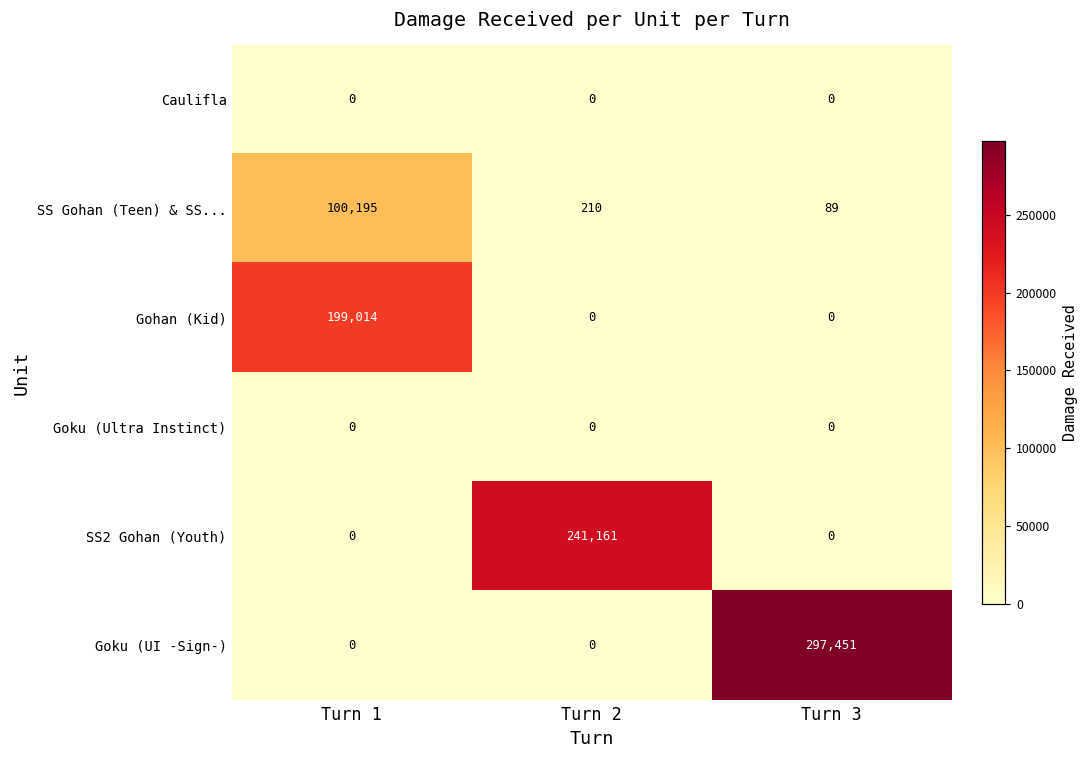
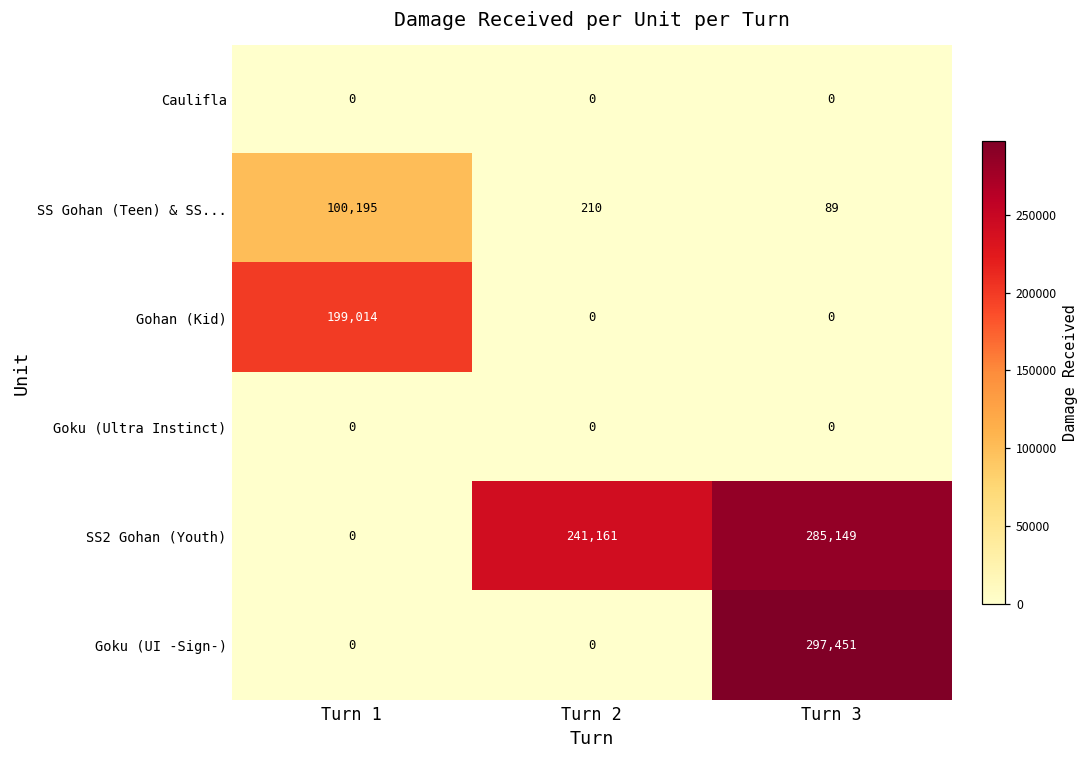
SS2 Gohan (Youth), Turn 3: 0 -> 285,149
